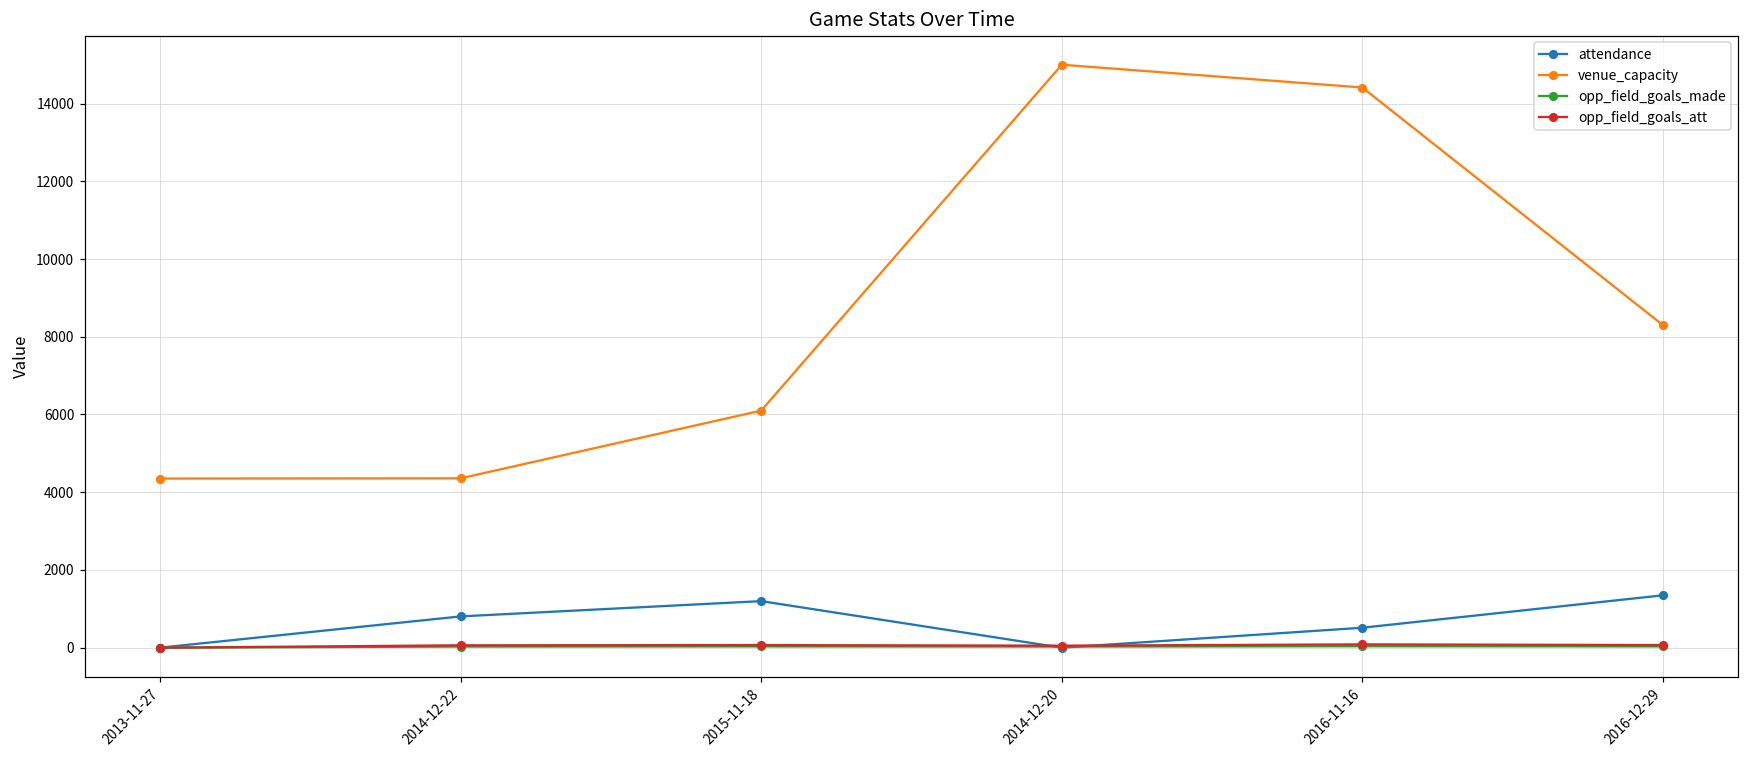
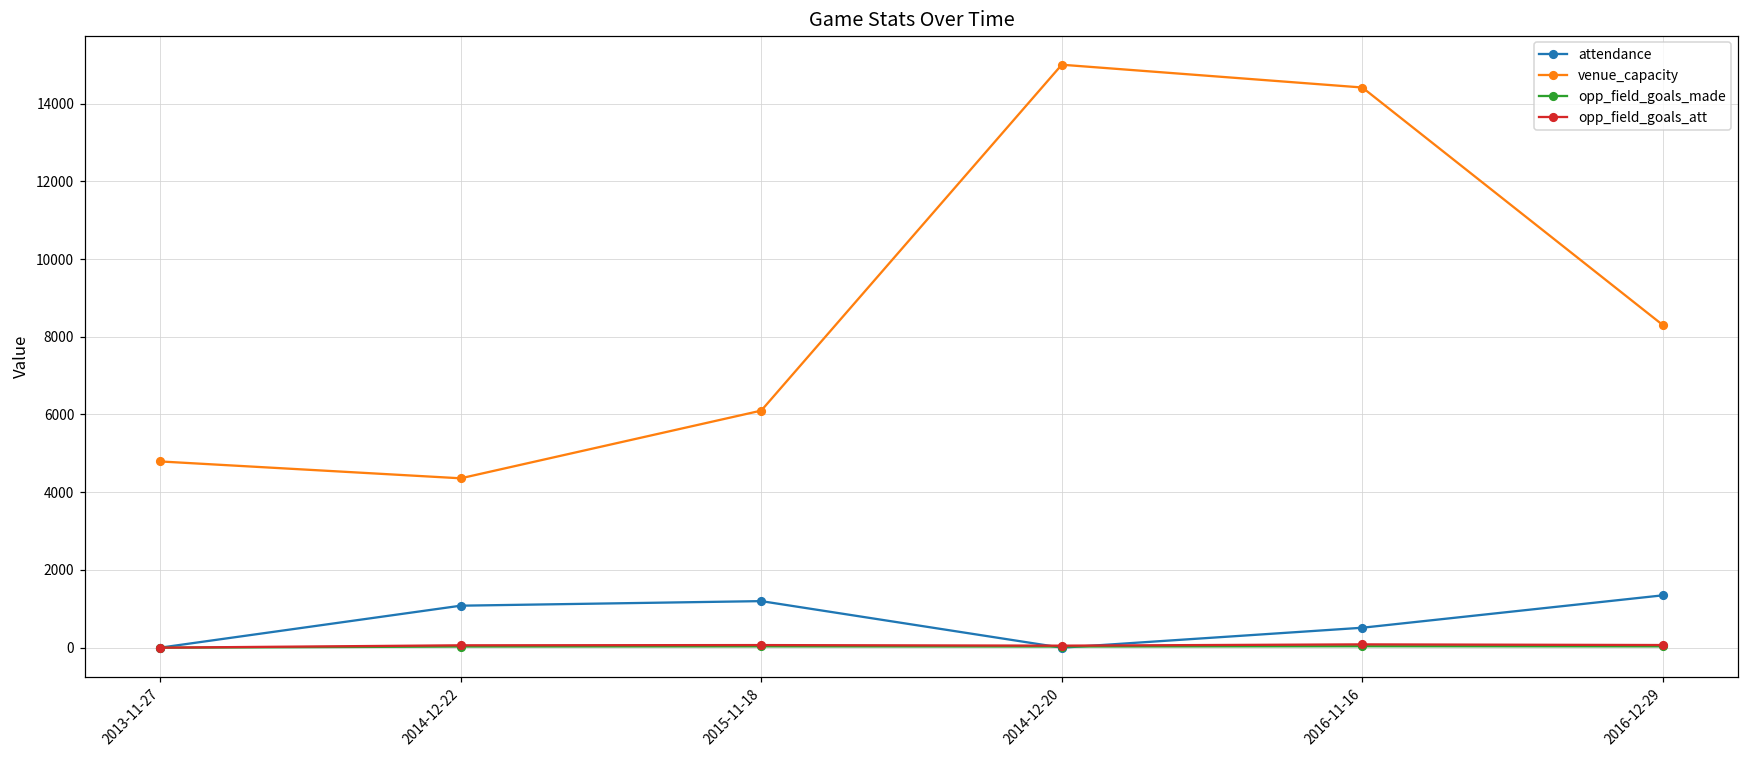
venue_capacity, 2013-11-27: 4400 -> 4800
attendance, 2014-12-22: 800 -> 1100
